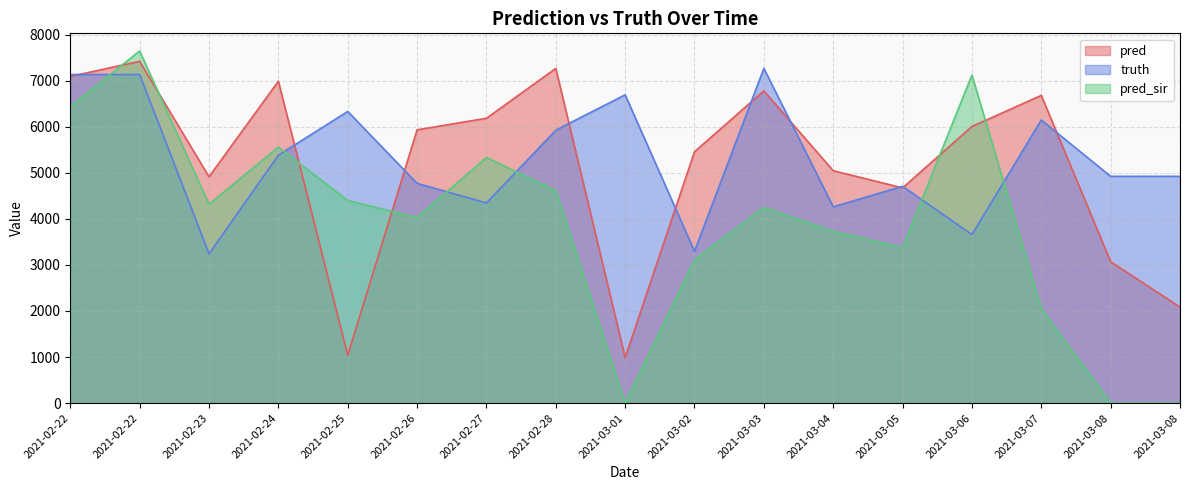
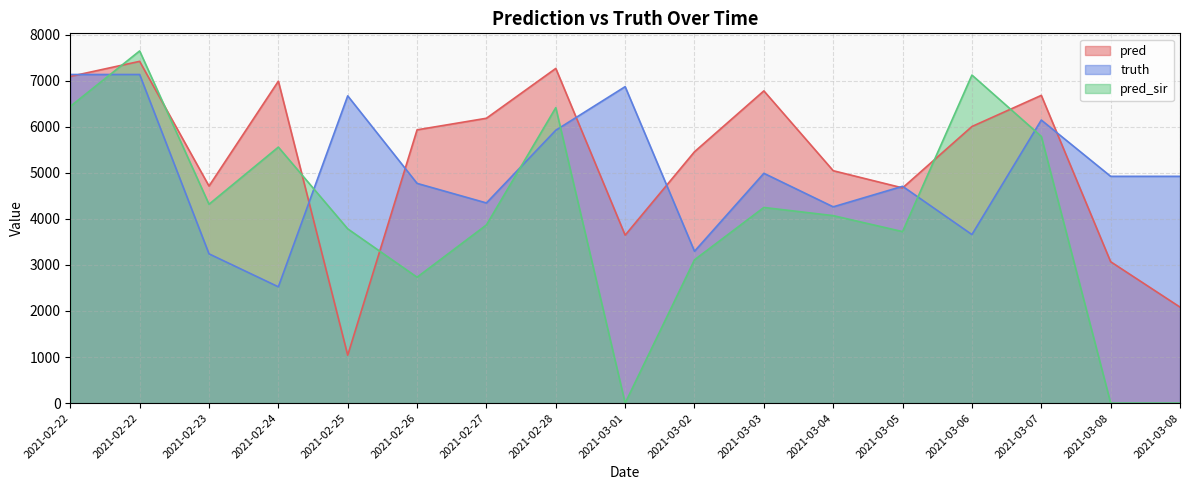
pred, 2021-02-23: 4900 -> 4700
truth, 2021-02-24: 5400 -> 2500
truth, 2021-02-25: 6300 -> 6700
pred_sir, 2021-02-25: 4400 -> 3800
pred_sir, 2021-02-26: 4000 -> 2700
pred_sir, 2021-02-27: 5300 -> 3900
pred_sir, 2021-02-28: 4600 -> 6400
pred, 2021-03-01: 1000 -> 3600
truth, 2021-03-01: 6700 -> 6900
truth, 2021-03-03: 7300 -> 5000
pred_sir, 2021-03-04: 3700 -> 4100
pred_sir, 2021-03-05: 3400 -> 3700
pred_sir, 2021-03-07: 2000 -> 5800
